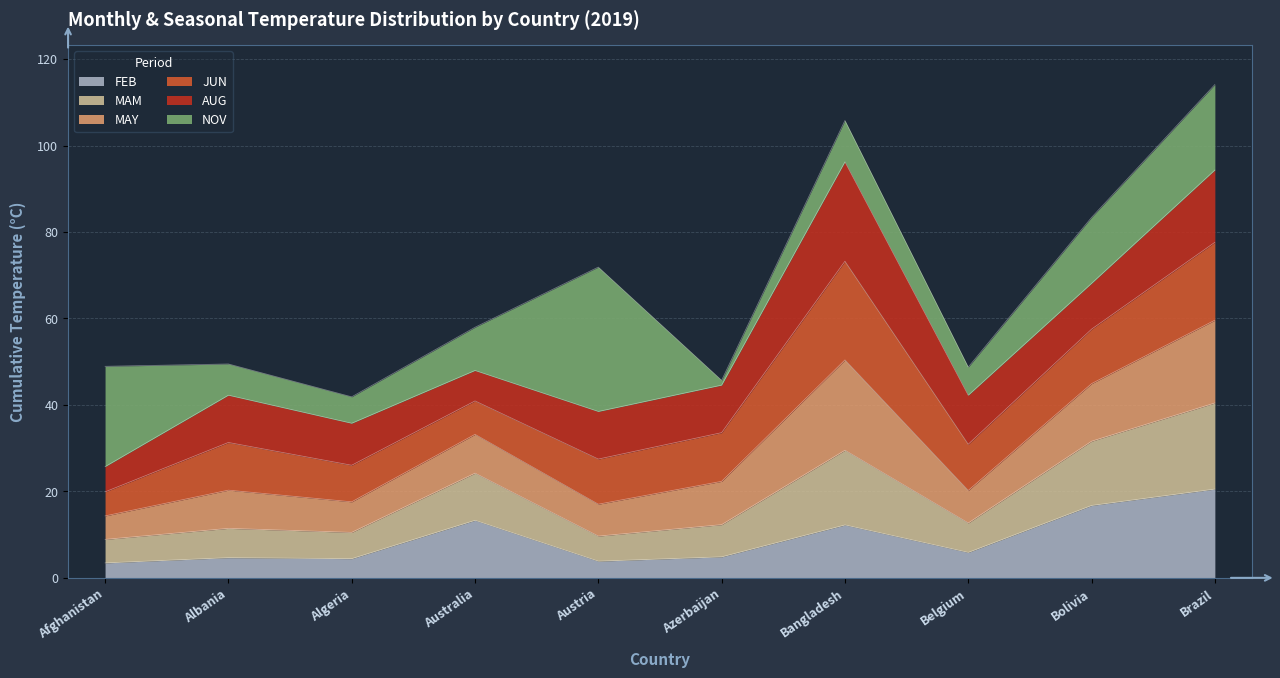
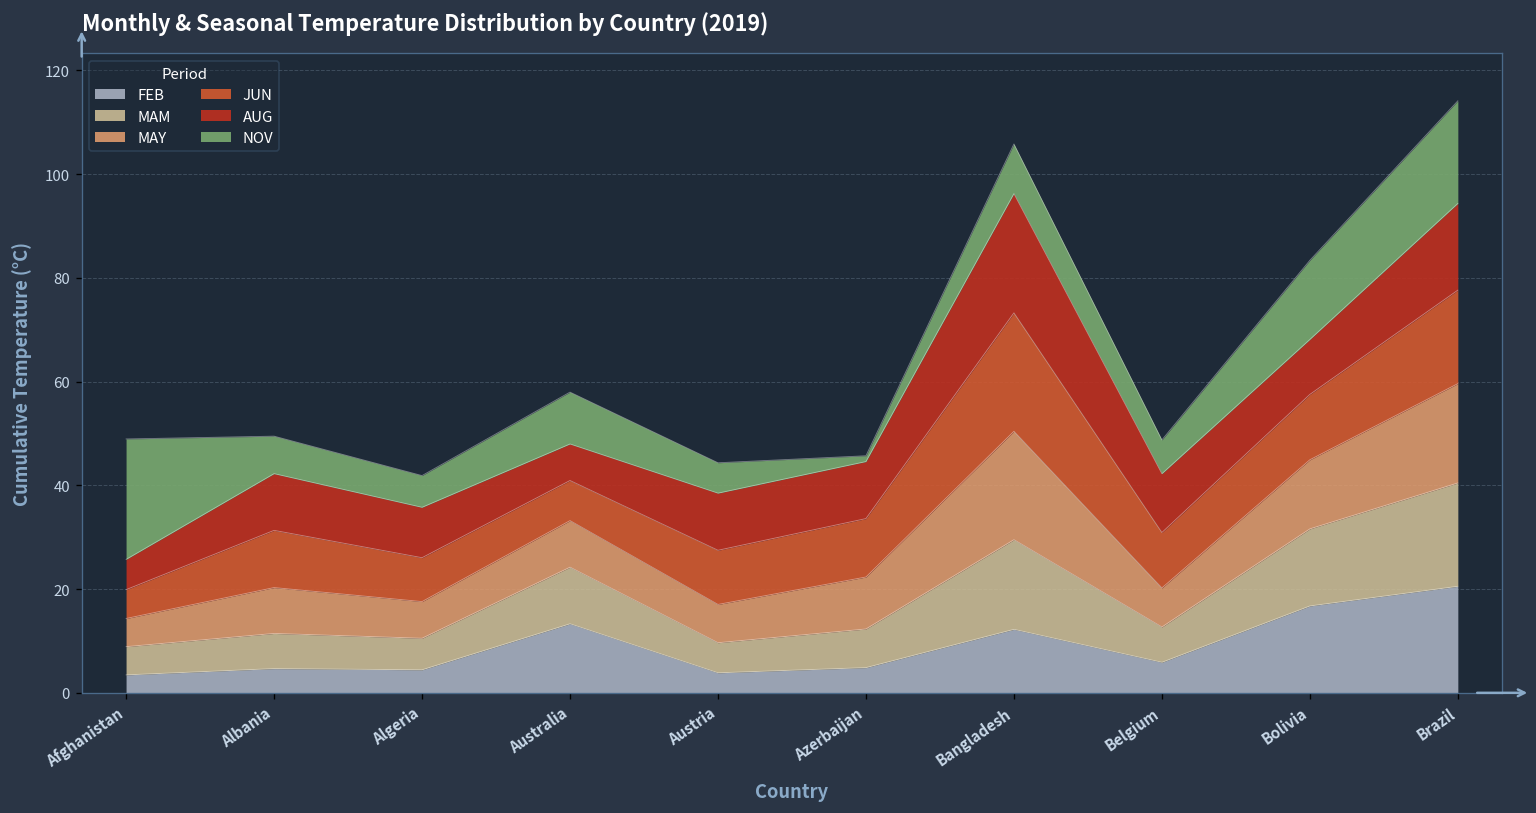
NOV, Austria: 33 -> 6
